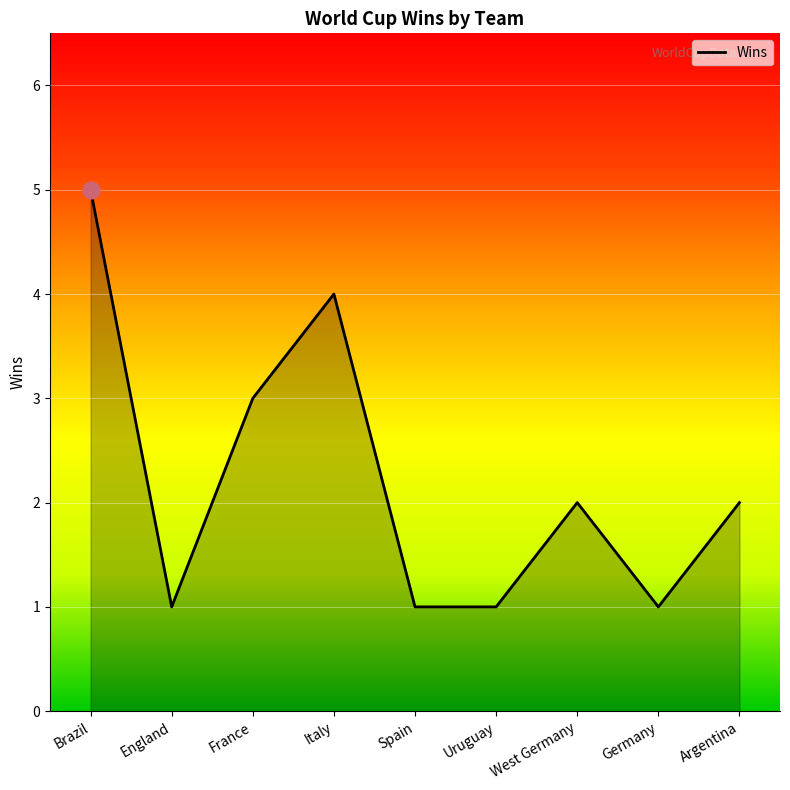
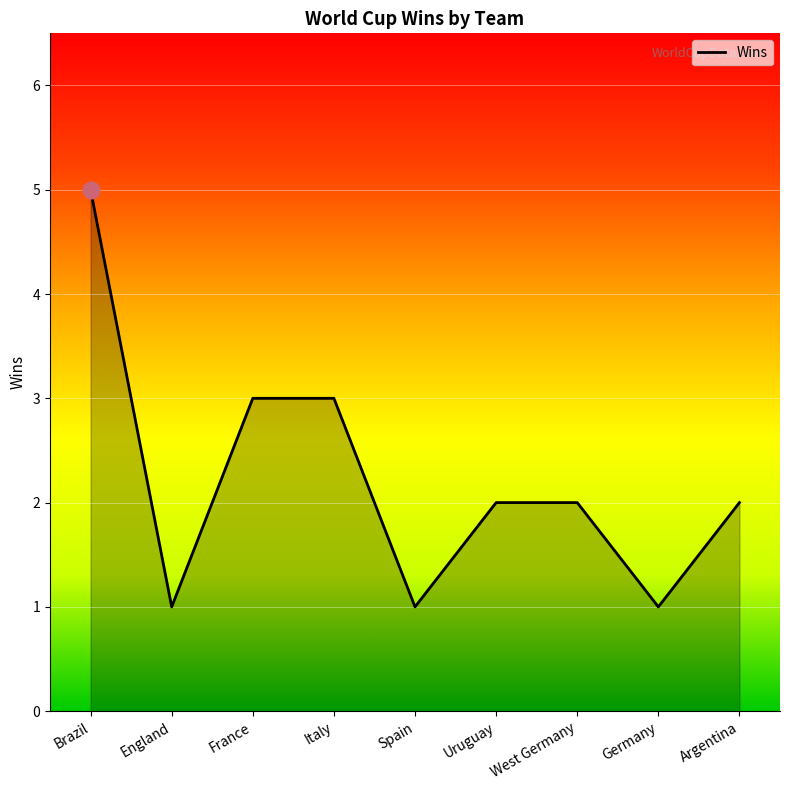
Wins, Italy: 4 -> 3
Wins, Uruguay: 1 -> 2
